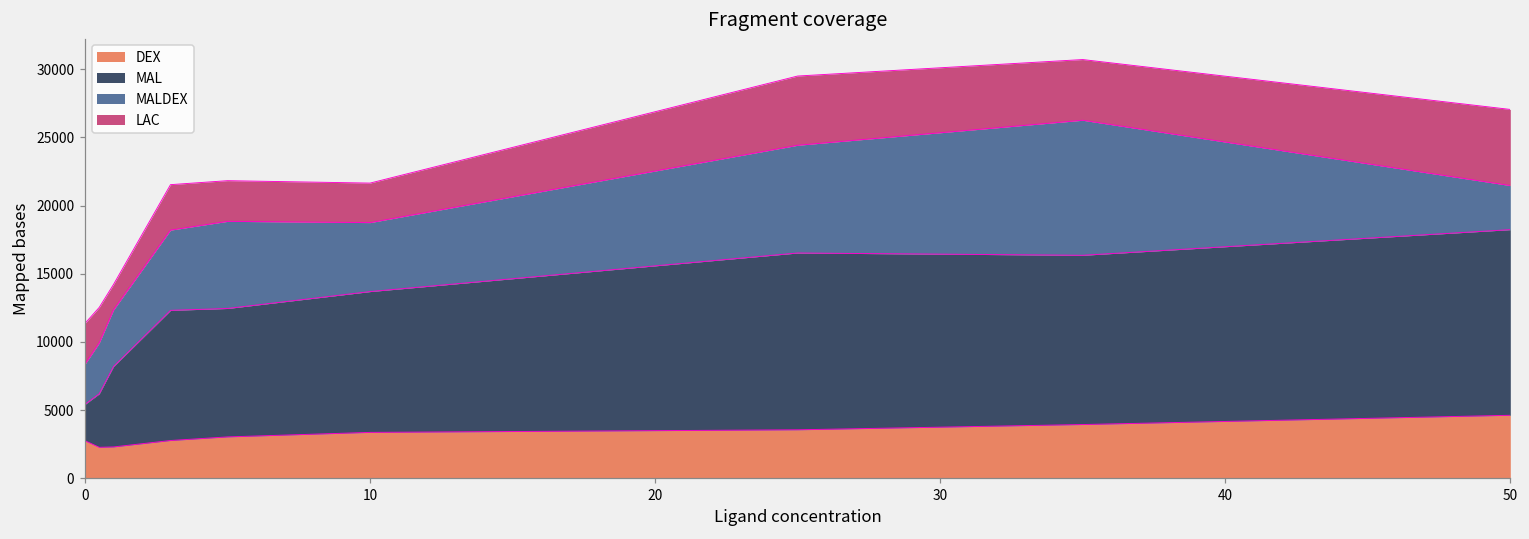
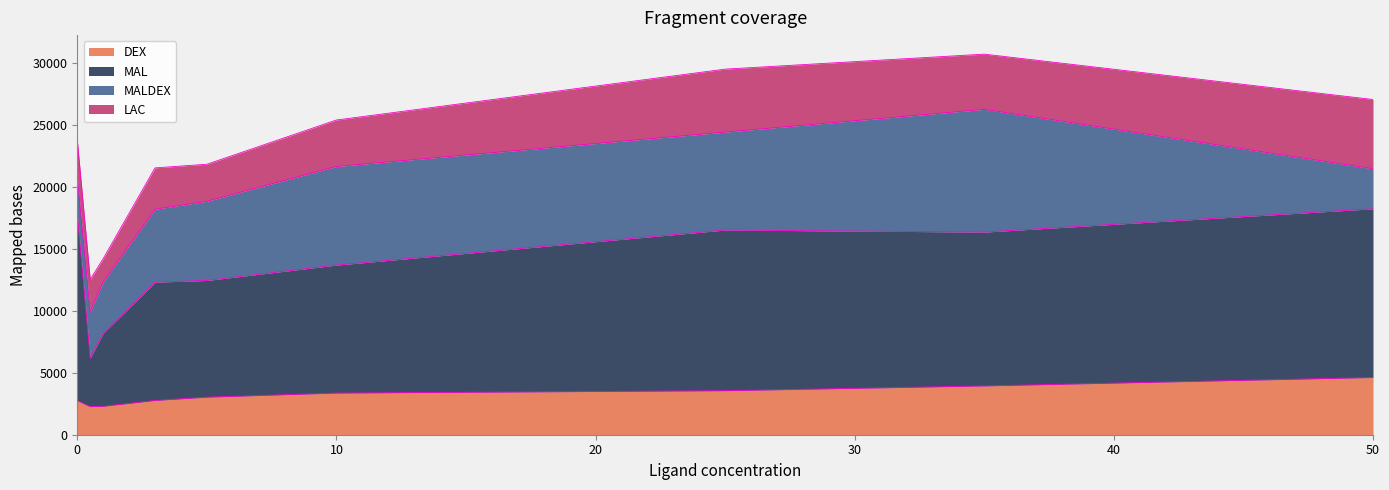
MAL, 0: 2700 -> 15100
MALDEX, 10: 5100 -> 8000
LAC, 10: 2900 -> 3700
